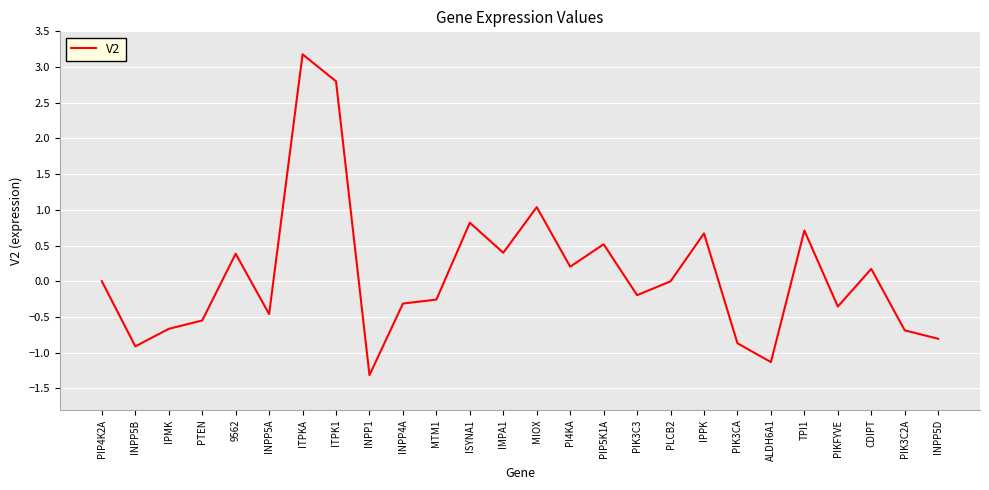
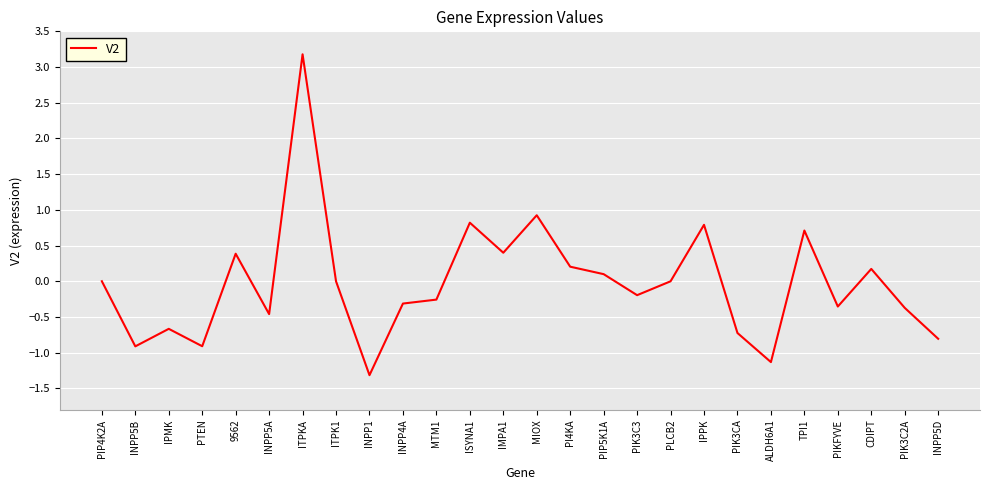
PTEN: -0.5 -> -0.9
ITPK1: 2.8 -> 0.0
MIOX: 1.0 -> 0.9
PIP5K1A: 0.5 -> 0.1
IPPK: 0.7 -> 0.8
PIK3CA: -0.9 -> -0.7
PIK3C2A: -0.7 -> -0.4
